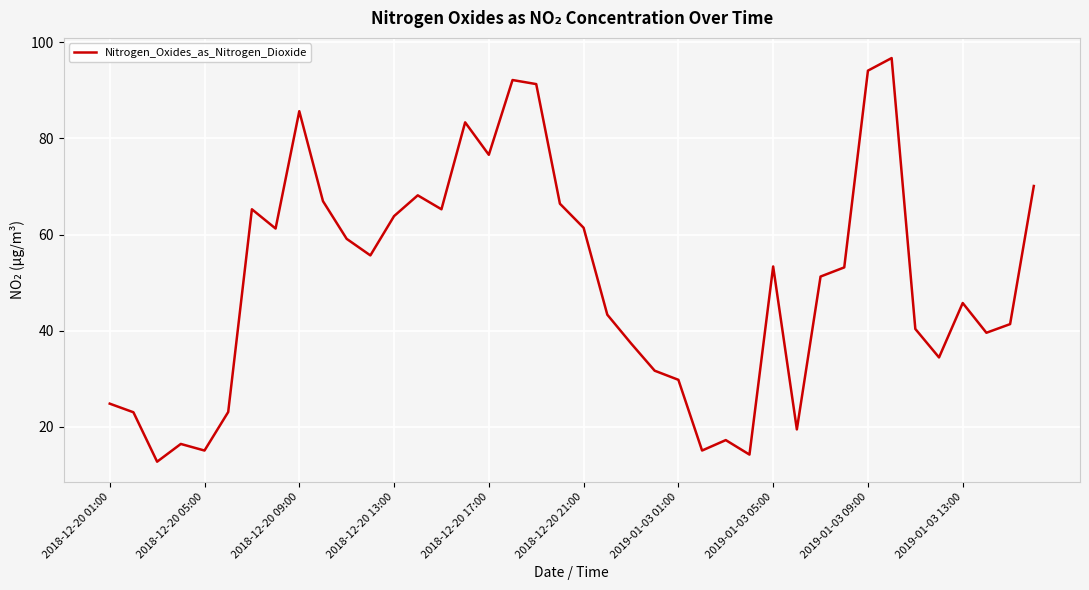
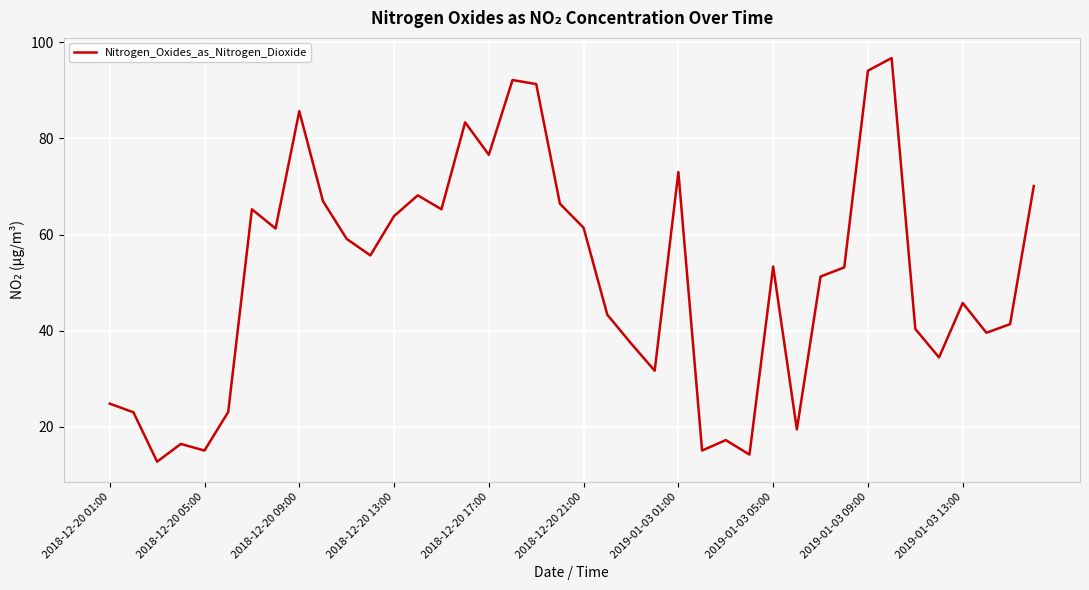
2019-01-03 01:00: 30 -> 73
